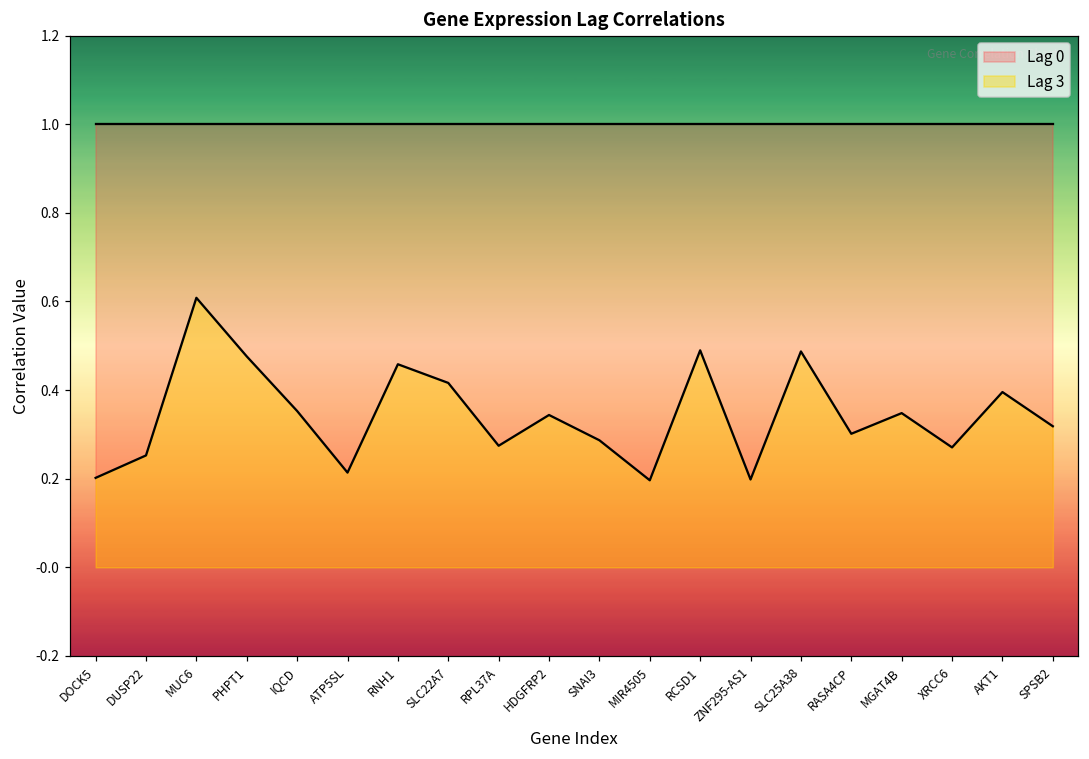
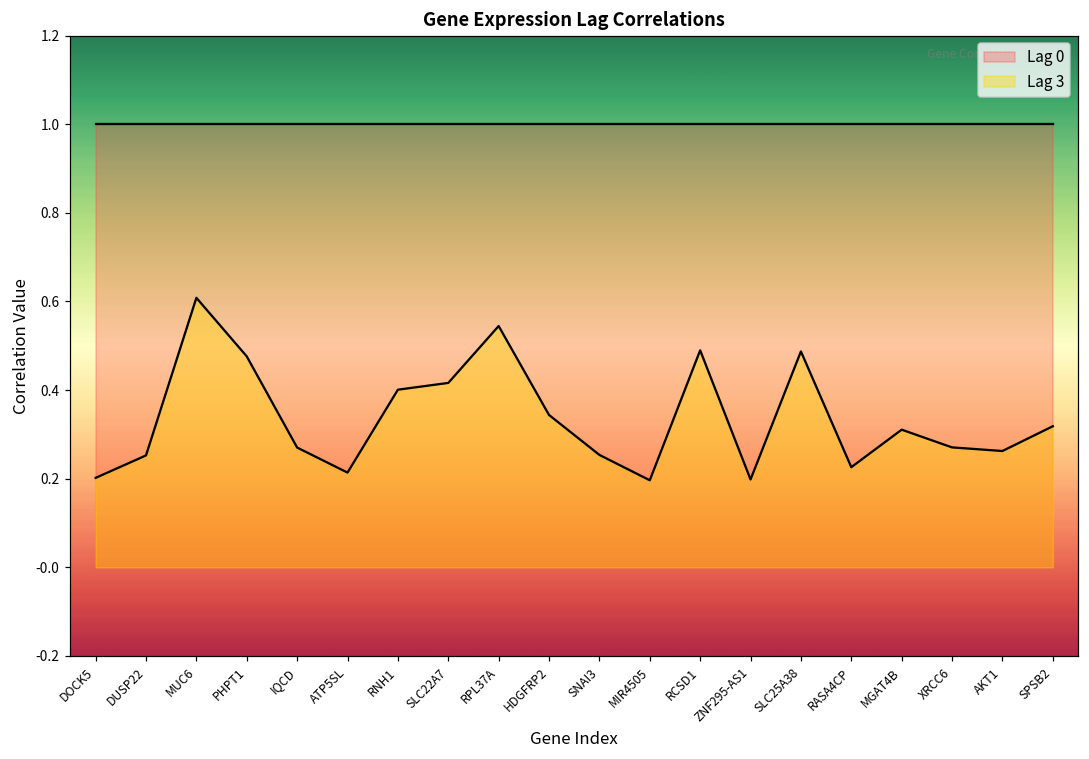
Lag 3, IQCD: 0.35 -> 0.27
Lag 3, RNH1: 0.46 -> 0.40
Lag 3, RPL37A: 0.27 -> 0.54
Lag 3, SNAI3: 0.29 -> 0.25
Lag 3, RASA4CP: 0.30 -> 0.23
Lag 3, MGAT4B: 0.35 -> 0.31
Lag 3, AKT1: 0.40 -> 0.26
